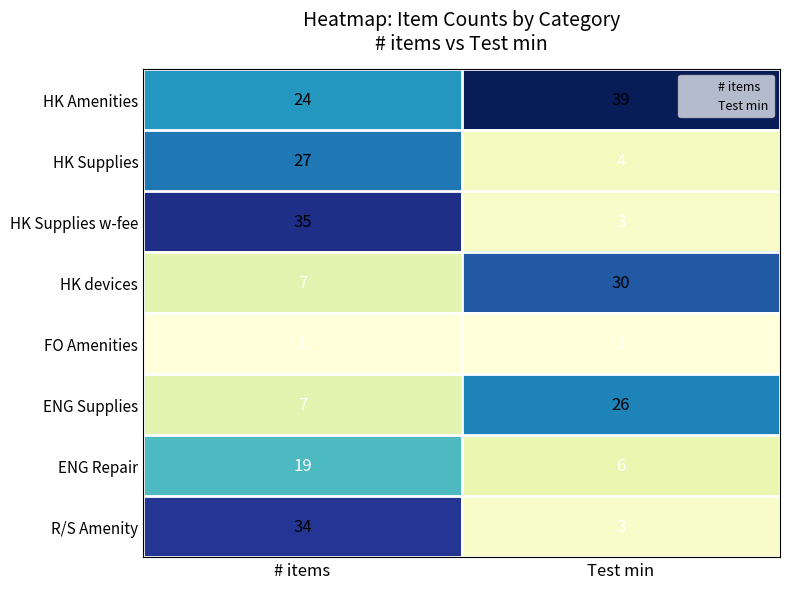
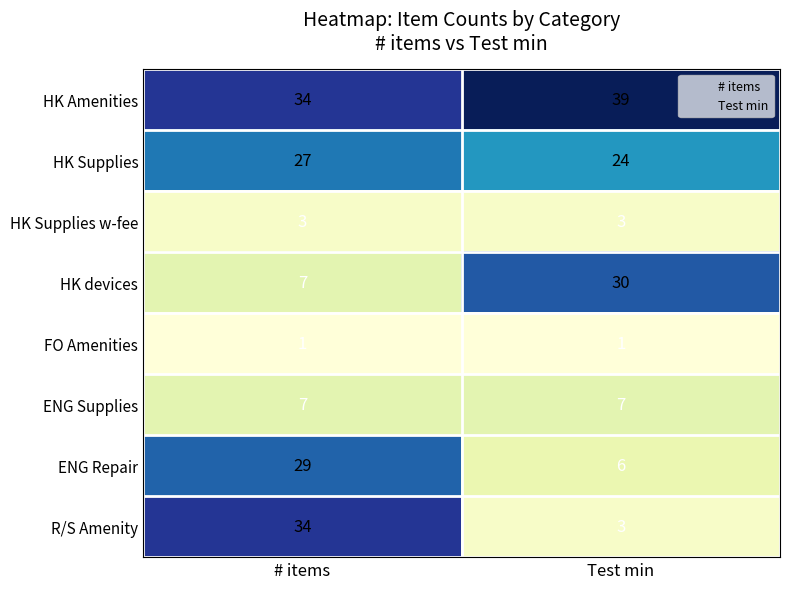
HK Amenities, # items: 24 -> 34
HK Supplies, Test min: 4 -> 24
HK Supplies w-fee, # items: 35 -> 3
ENG Supplies, Test min: 26 -> 7
ENG Repair, # items: 19 -> 29
